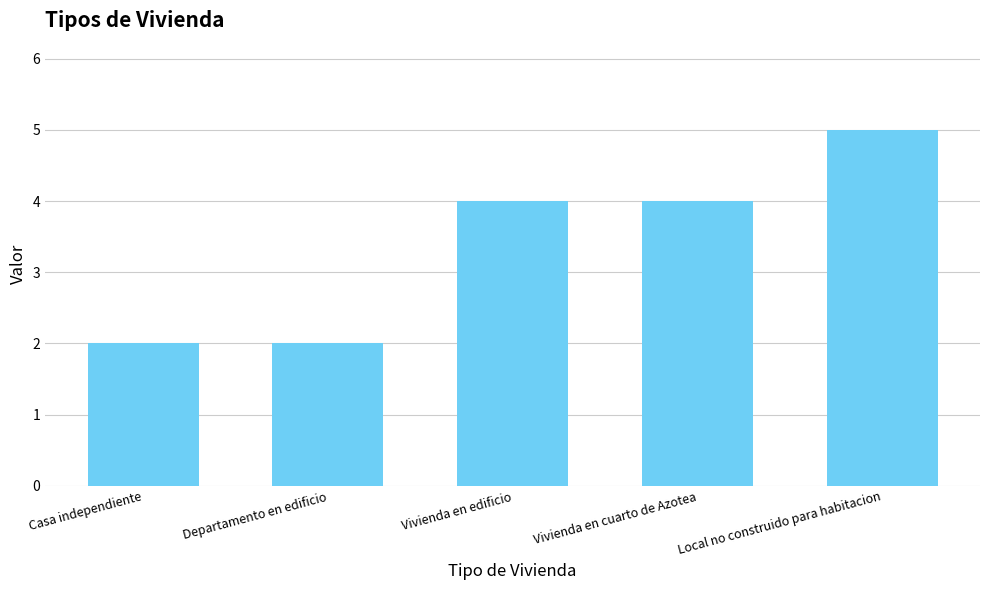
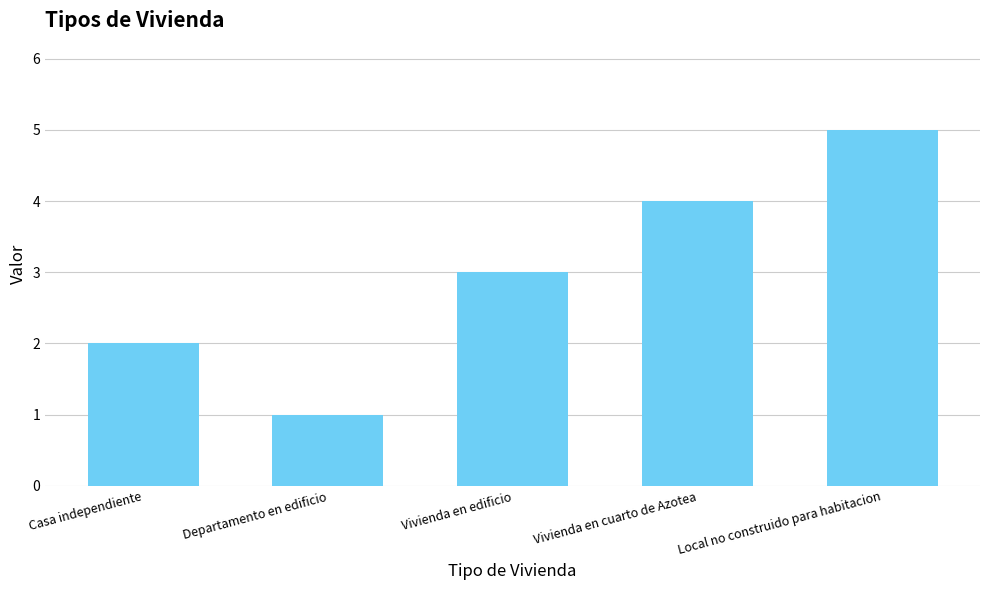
Departamento en edificio: 2 -> 1
Vivienda en edificio: 4 -> 3
